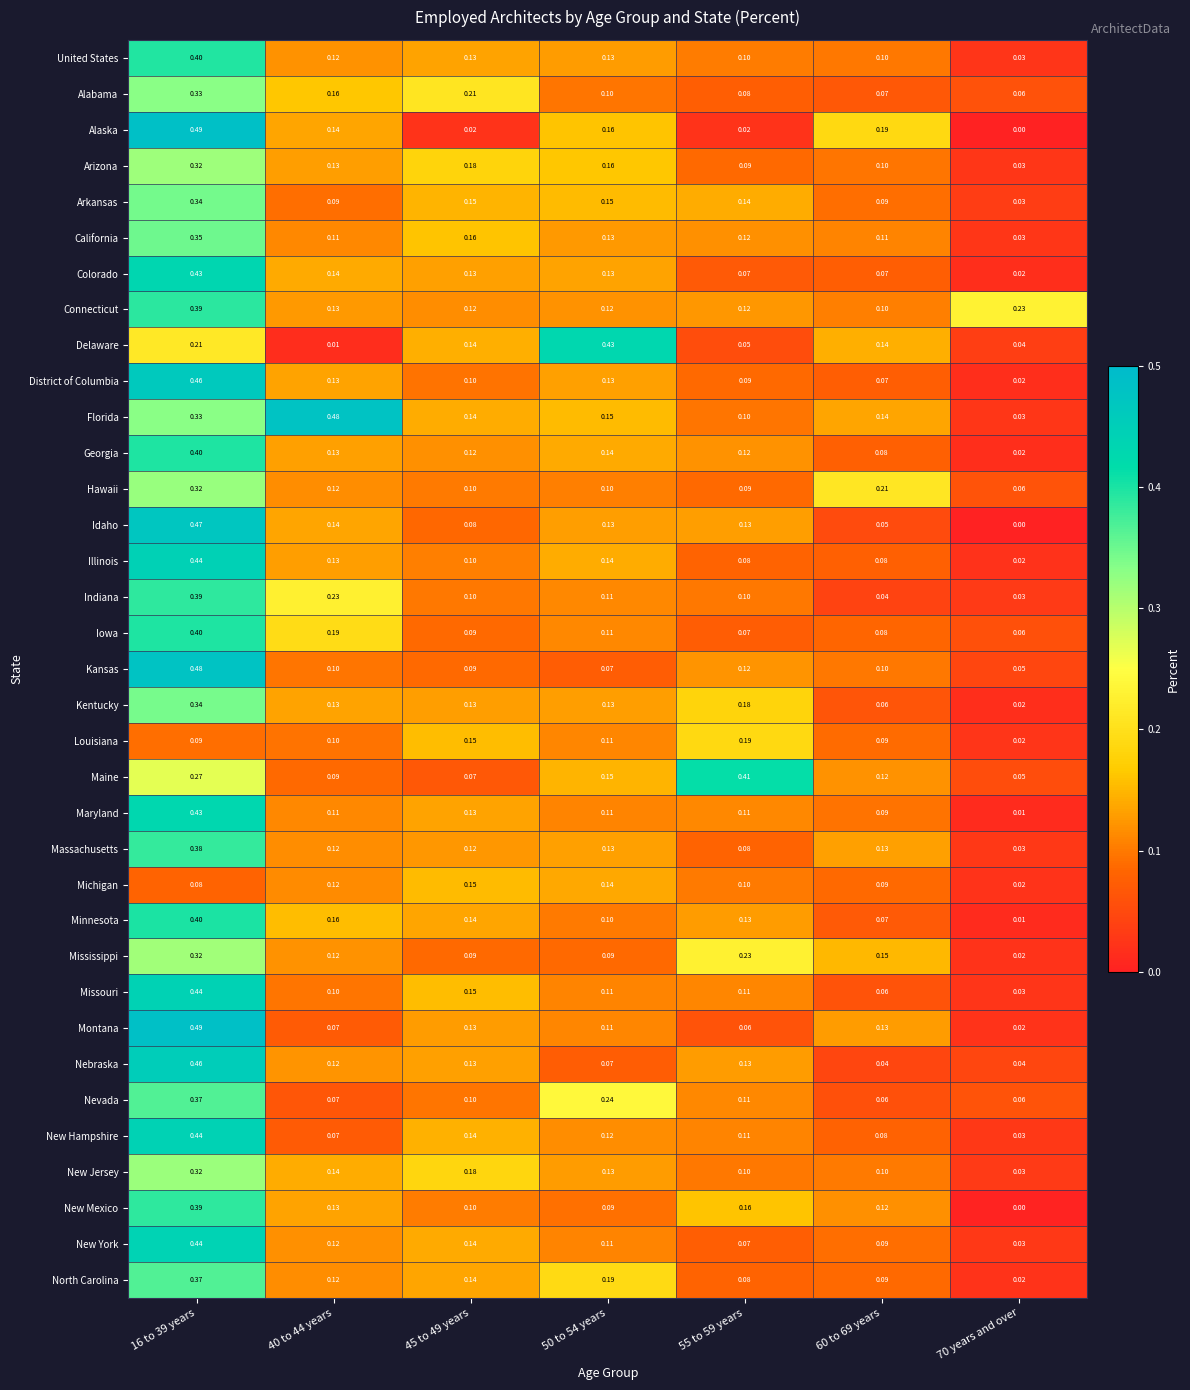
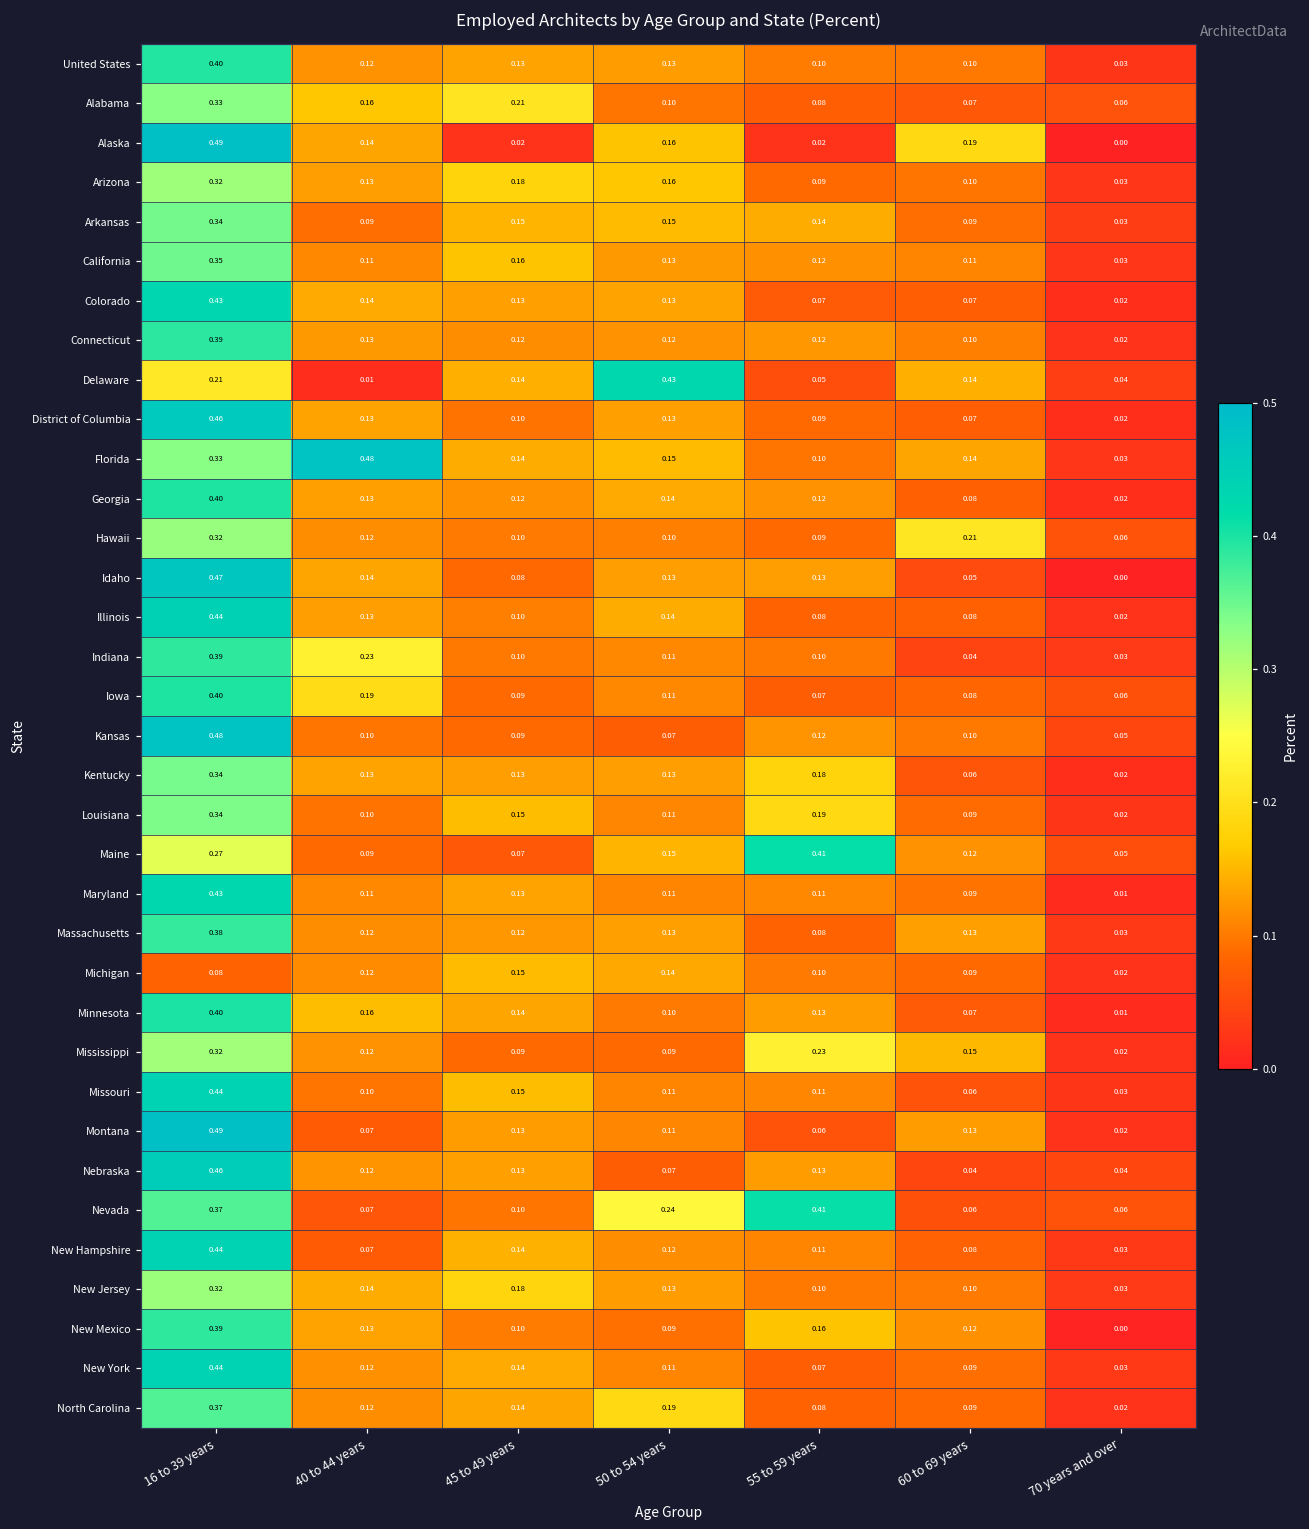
Connecticut, 70 years and over: 0.23 -> 0.02
Louisiana, 16 to 39 years: 0.09 -> 0.34
Nevada, 55 to 59 years: 0.11 -> 0.41
